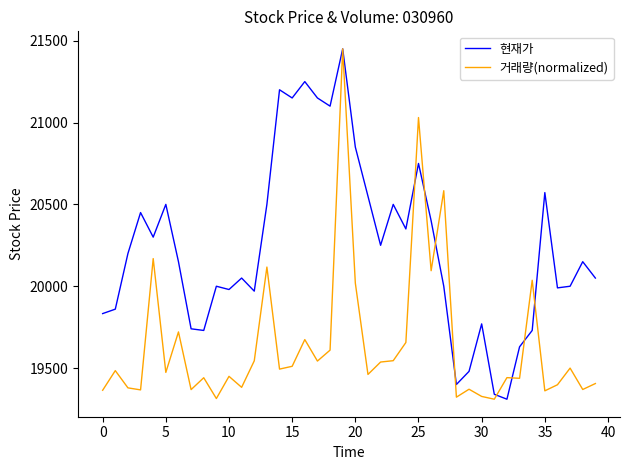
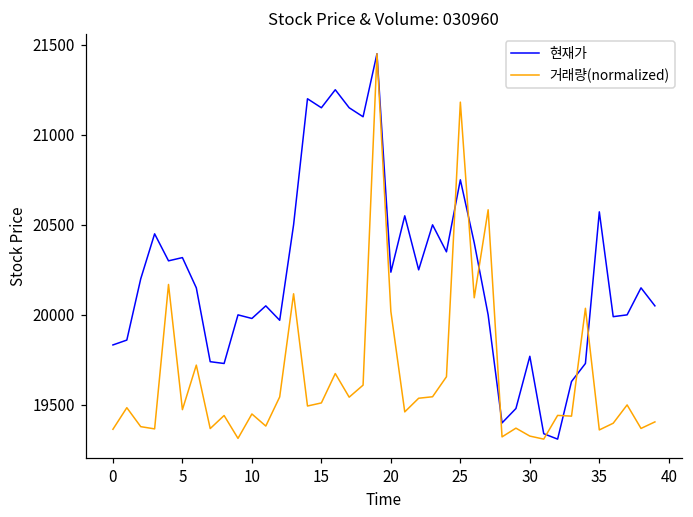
현재가, 5: 20500 -> 20320
현재가, 20: 20850 -> 20240
거래량(normalized), 25: 21030 -> 21180
